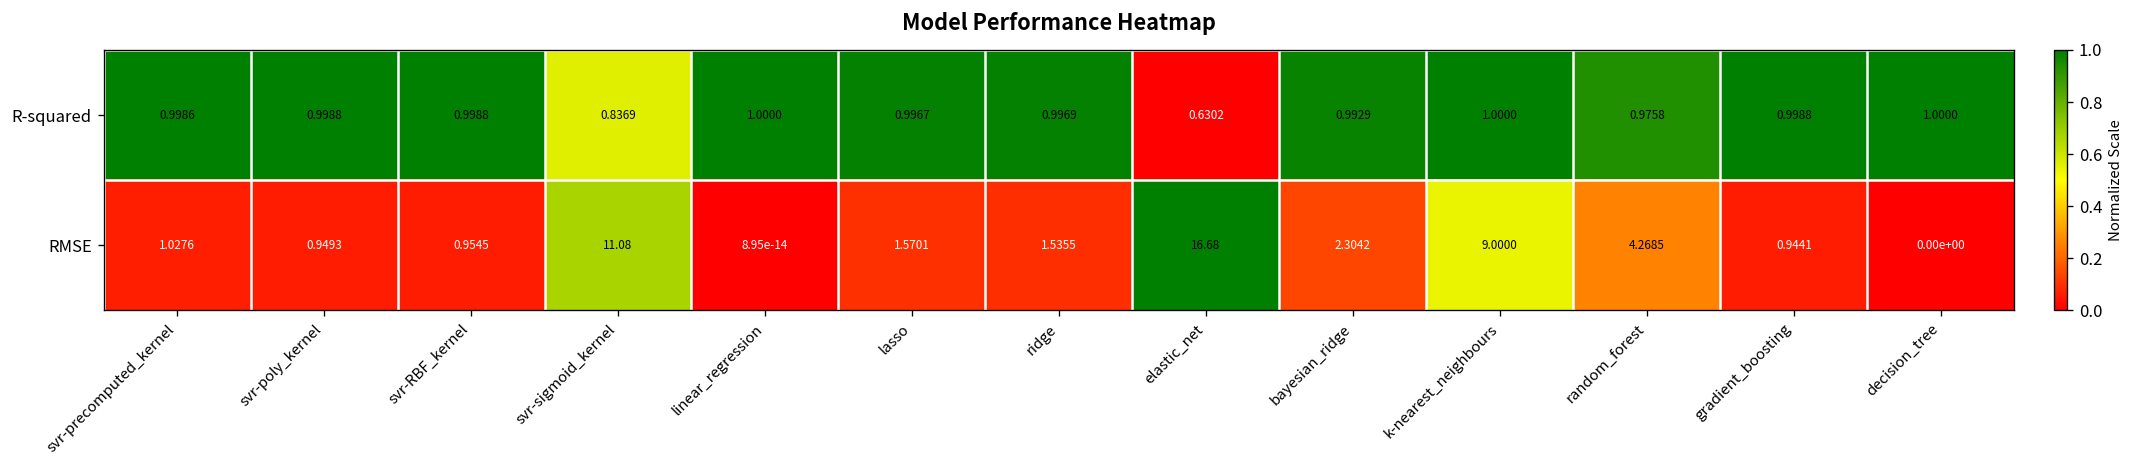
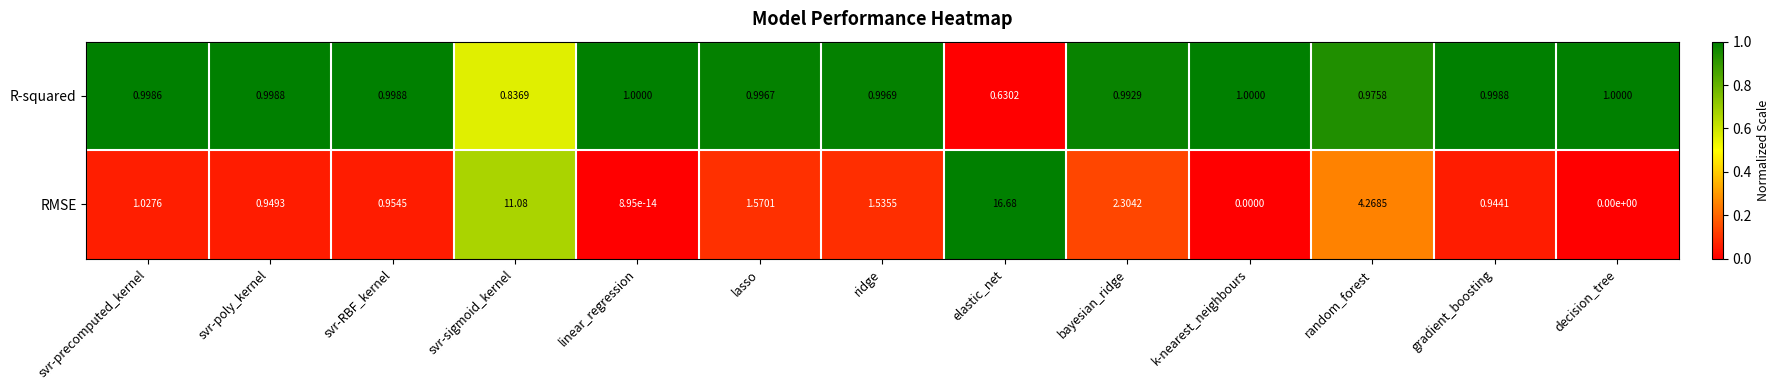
RMSE, k-nearest_neighbours: 9.0000 -> 0.0000
